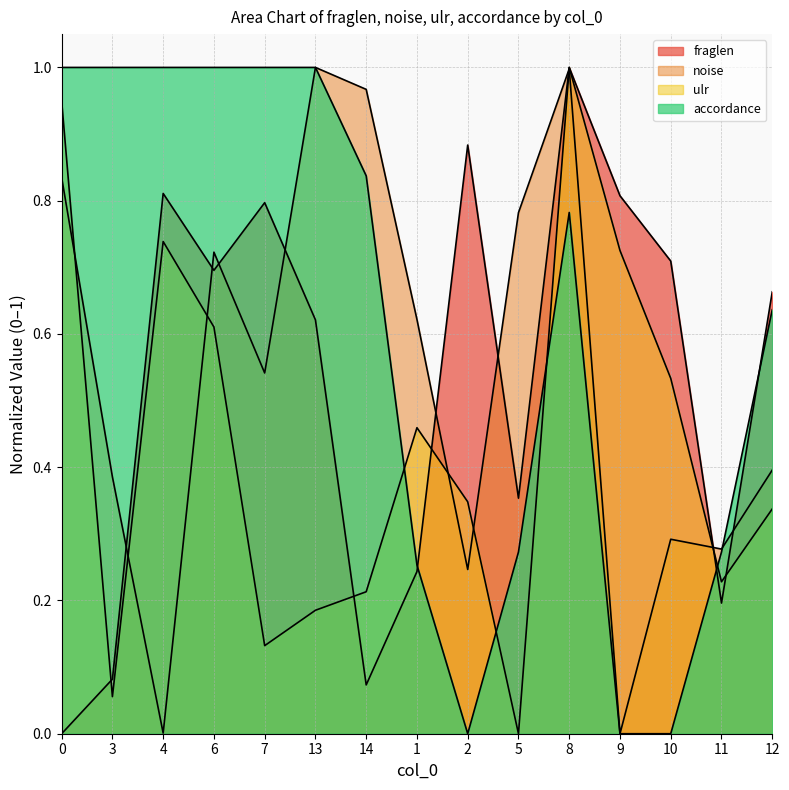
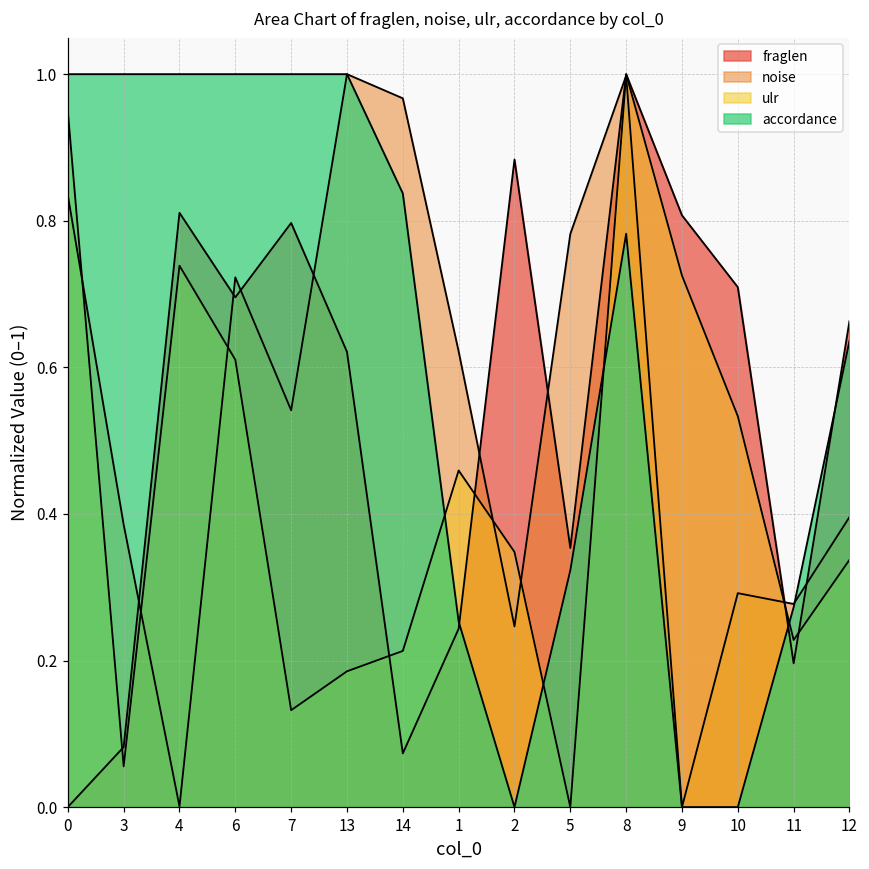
accordance, 5: 0.27 -> 0.32
